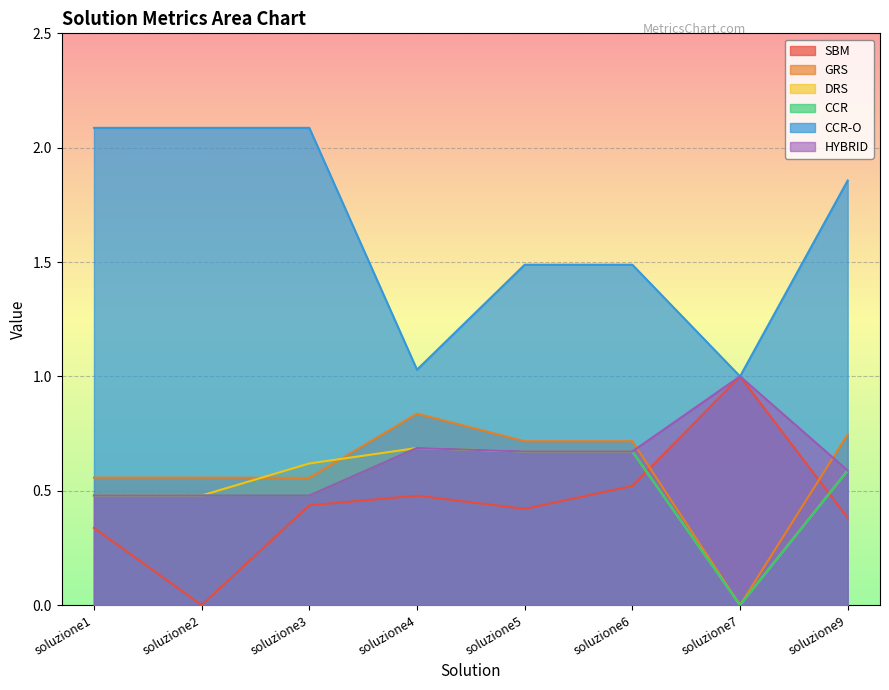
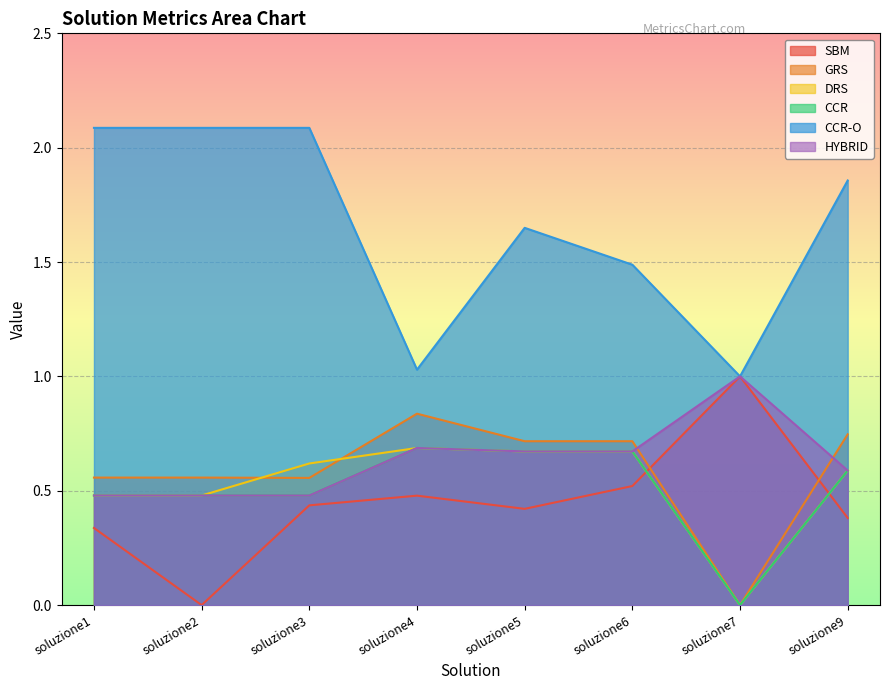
CCR-O, soluzione5: 1.49 -> 1.65
